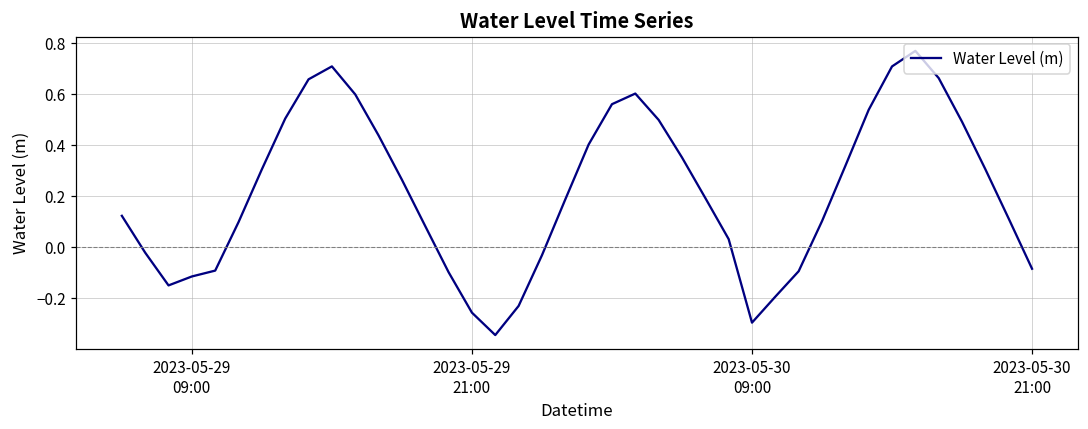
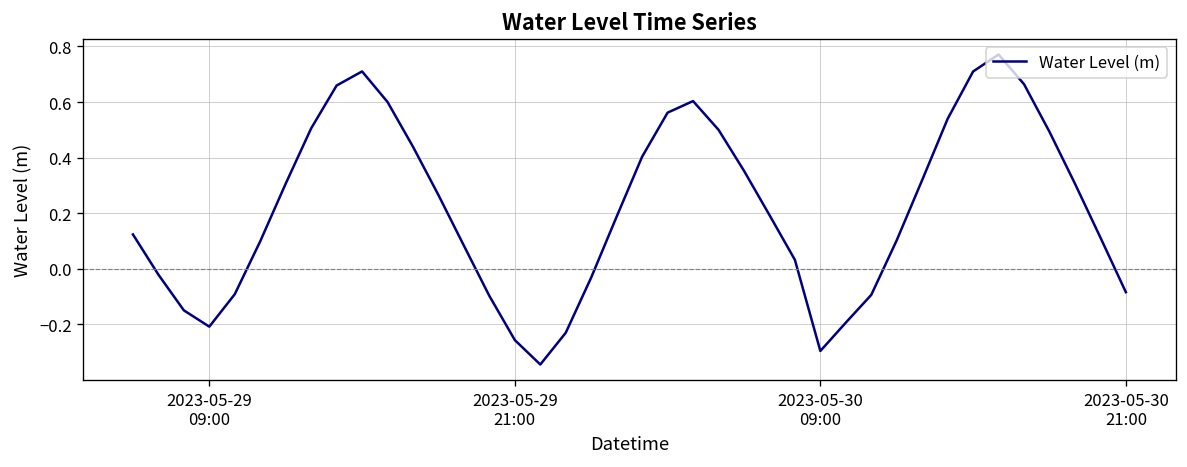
2023-05-29 09:00: -0.11 -> -0.21
